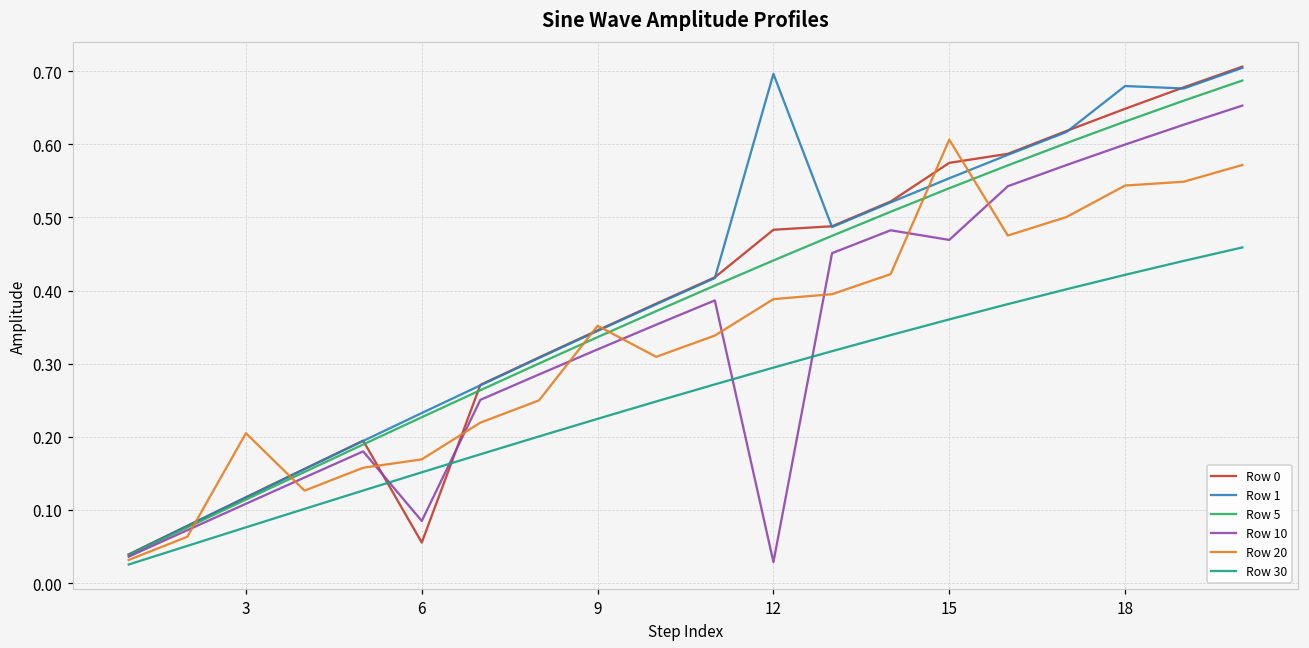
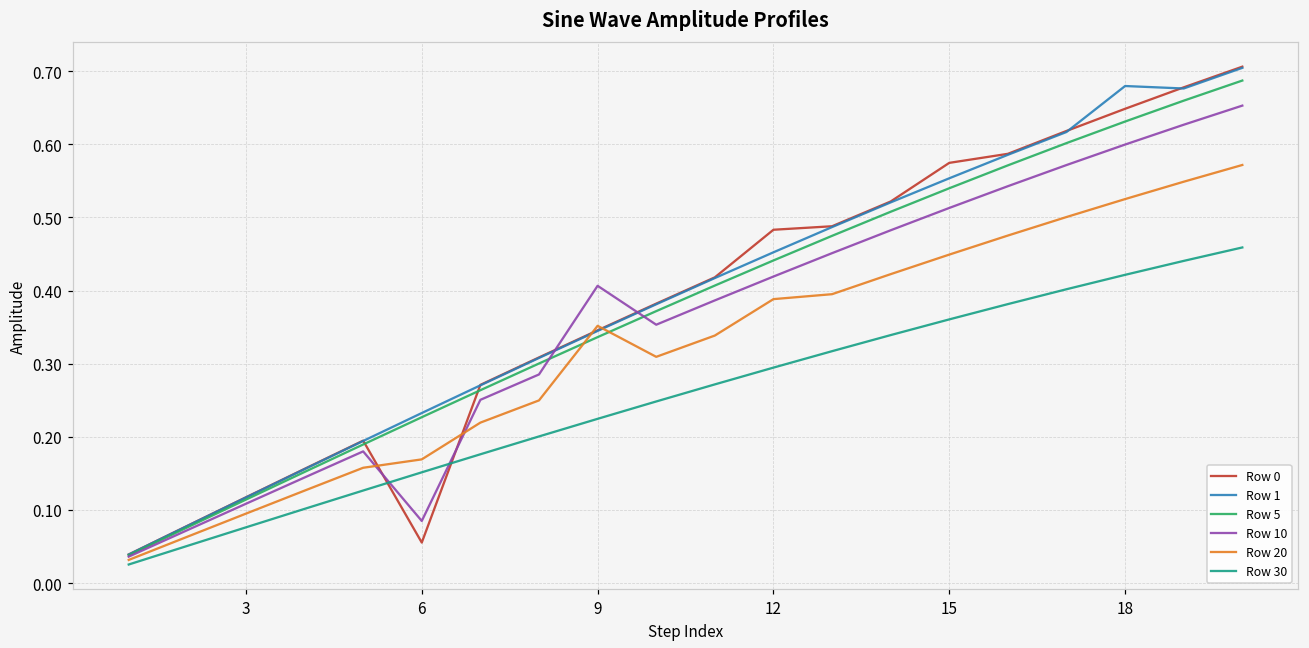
Row 20, 3: 0.21 -> 0.10
Row 10, 9: 0.32 -> 0.41
Row 1, 12: 0.70 -> 0.45
Row 10, 12: 0.03 -> 0.42
Row 10, 15: 0.47 -> 0.51
Row 20, 15: 0.61 -> 0.45
Row 20, 18: 0.54 -> 0.53
